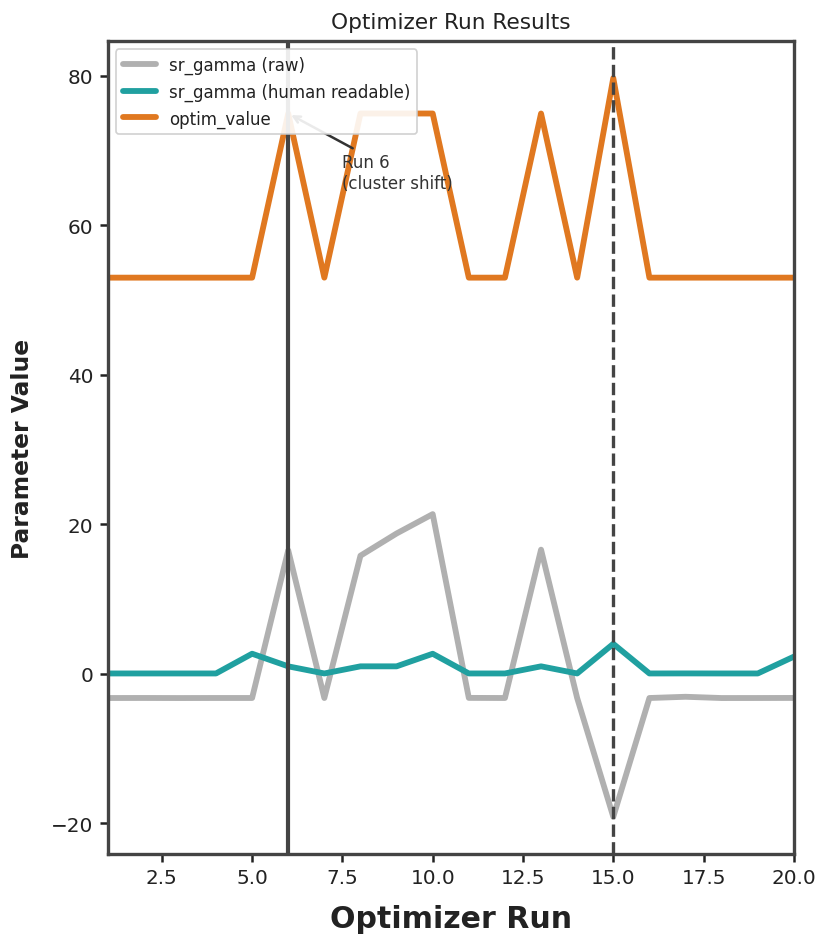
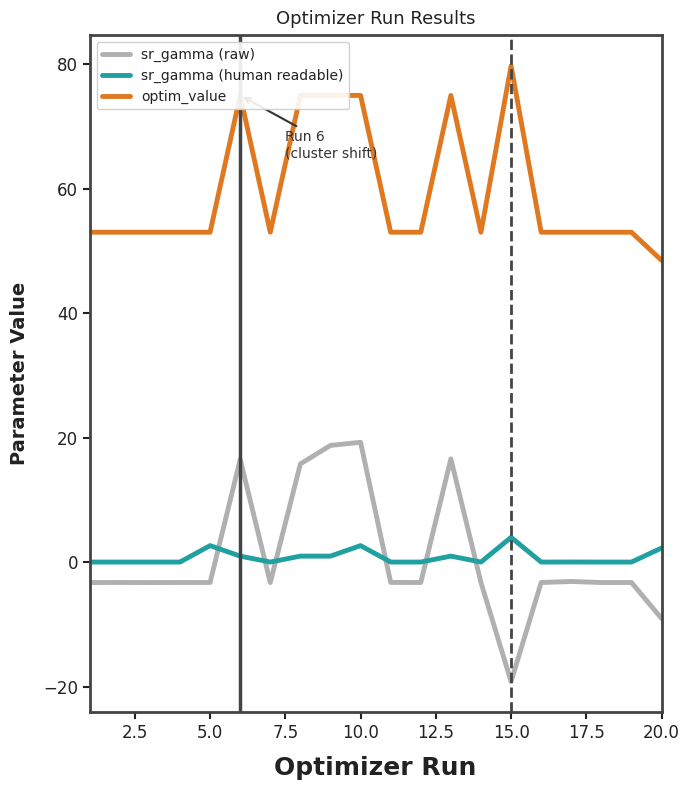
sr_gamma (raw), 10.0: 21 -> 19
sr_gamma (raw), 20.0: -3 -> -9
optim_value, 20.0: 53 -> 48
